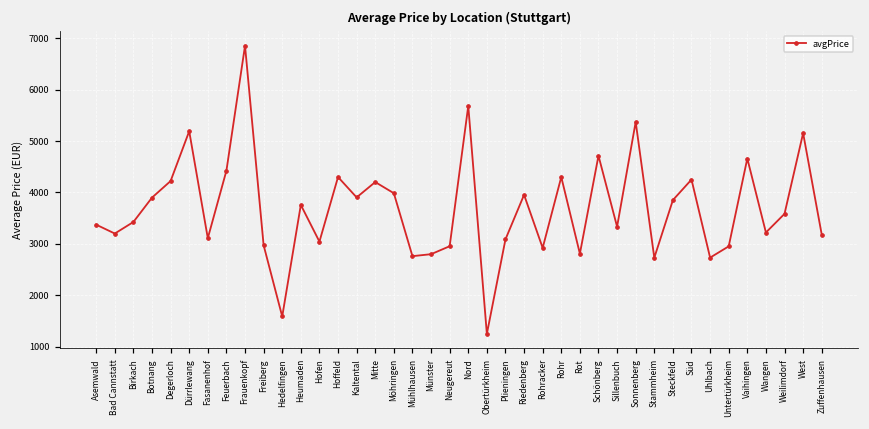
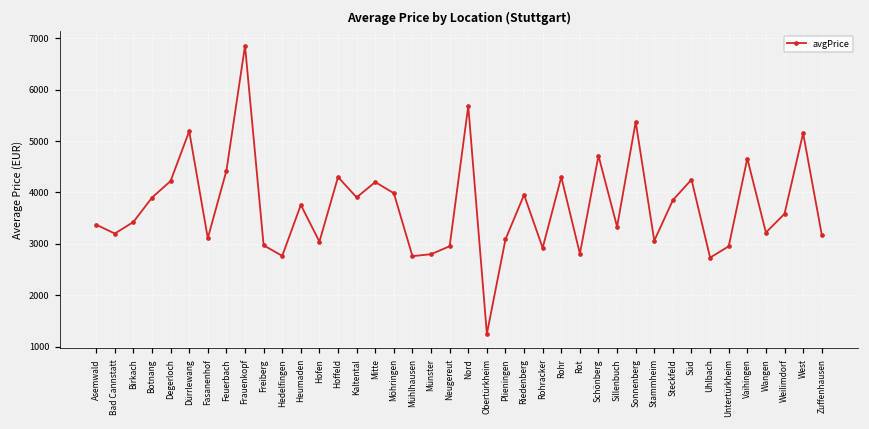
Hedelfingen: 1600 -> 2800
Stammheim: 2700 -> 3100
